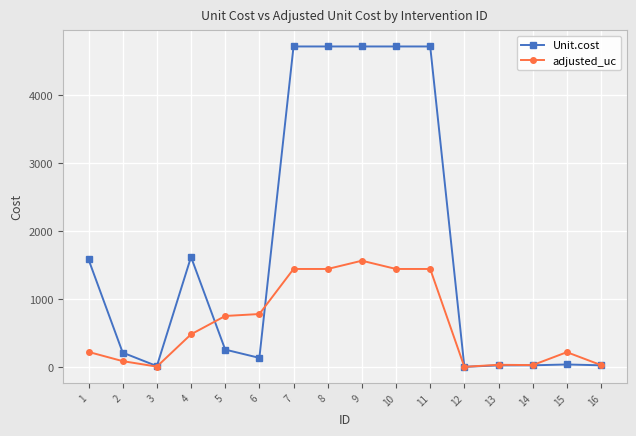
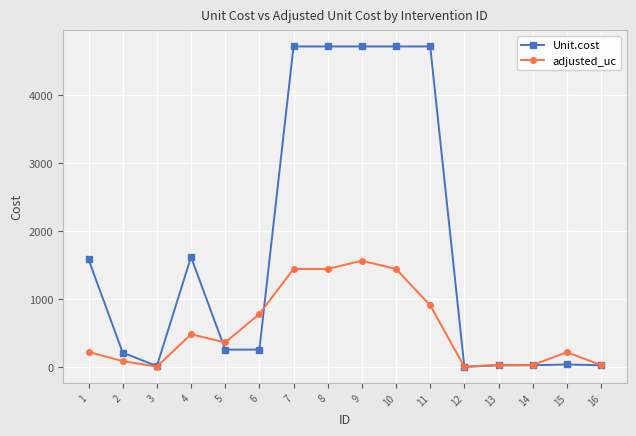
adjusted_uc, 5: 700 -> 400
Unit.cost, 6: 100 -> 300
adjusted_uc, 11: 1400 -> 900
